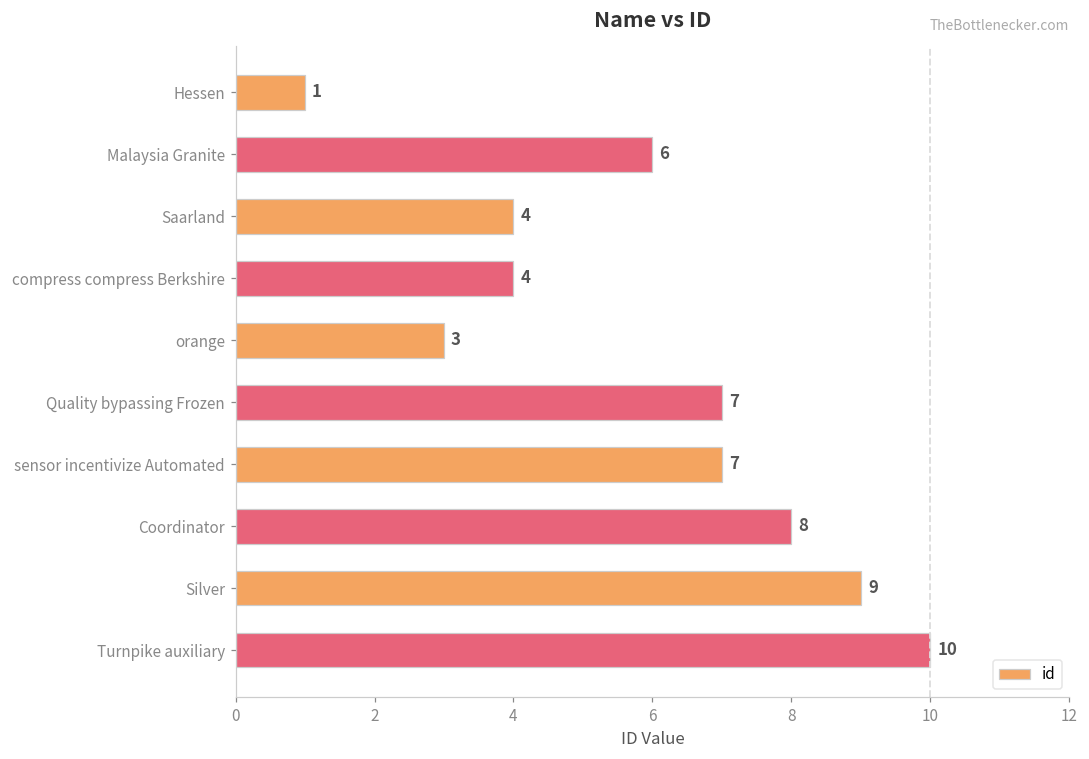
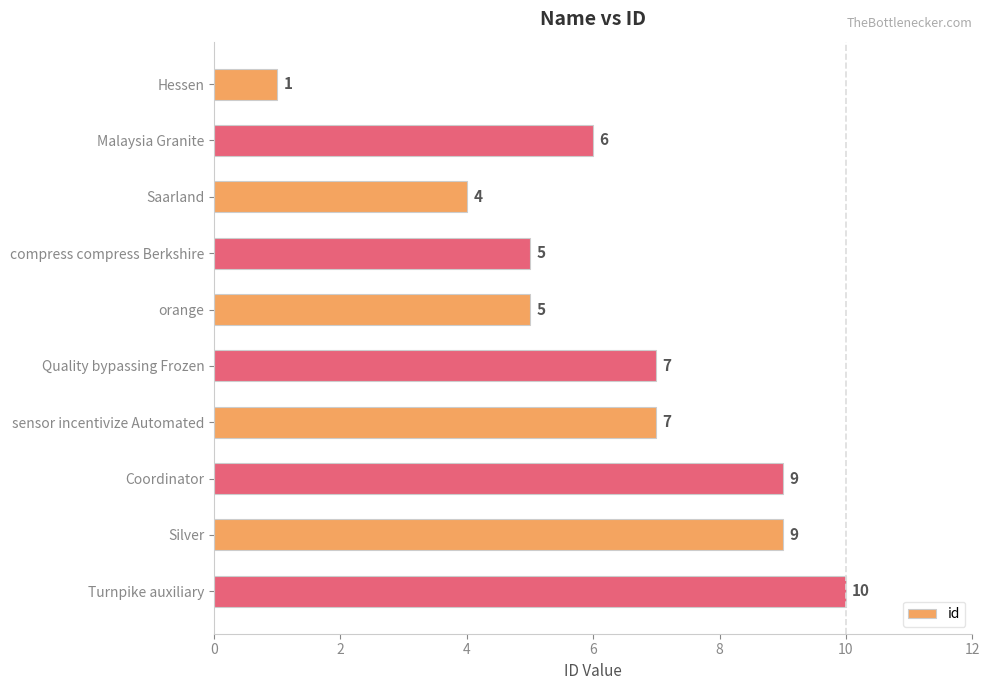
compress compress Berkshire: 4 -> 5
orange: 3 -> 5
Coordinator: 8 -> 9
